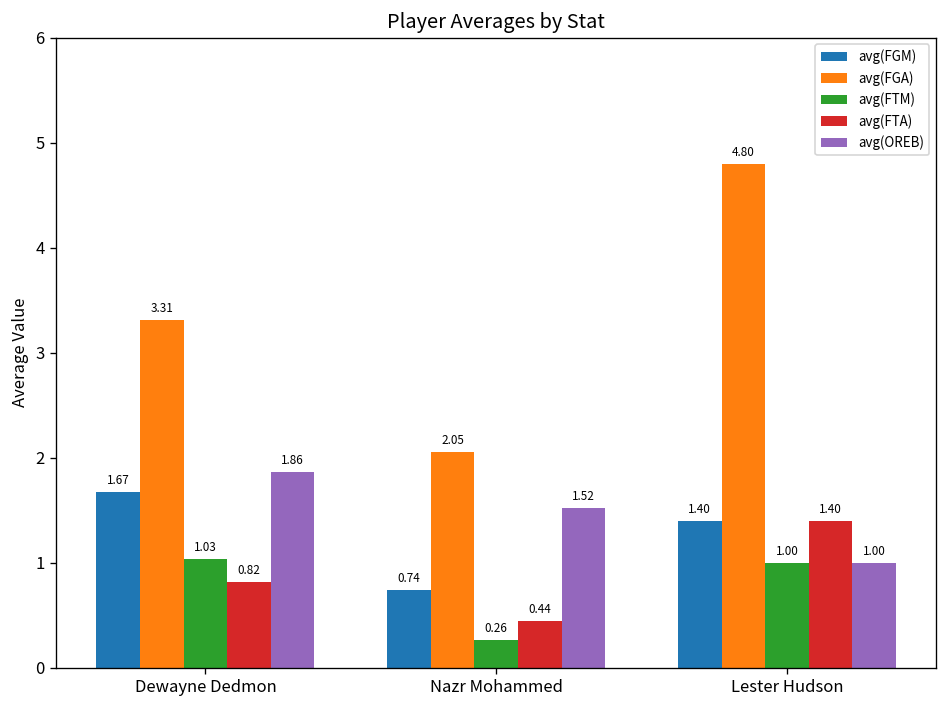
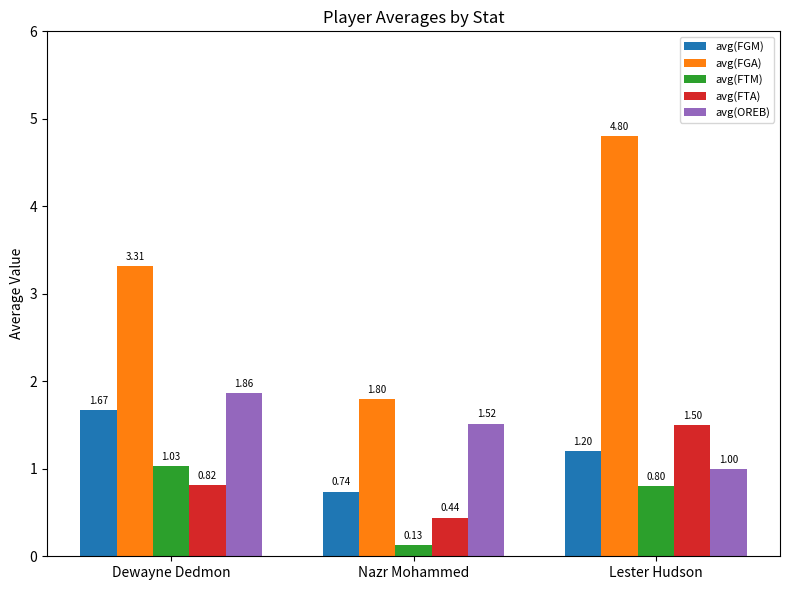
avg(FGA), Nazr Mohammed: 2.05 -> 1.80
avg(FTM), Nazr Mohammed: 0.26 -> 0.13
avg(FGM), Lester Hudson: 1.40 -> 1.20
avg(FTM), Lester Hudson: 1.00 -> 0.80
avg(FTA), Lester Hudson: 1.40 -> 1.50
